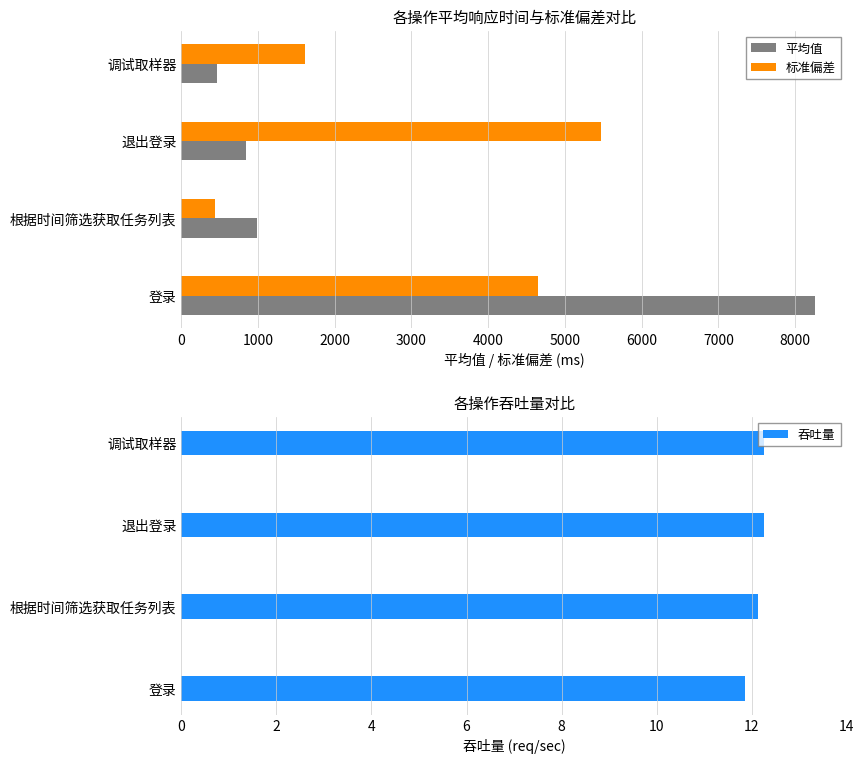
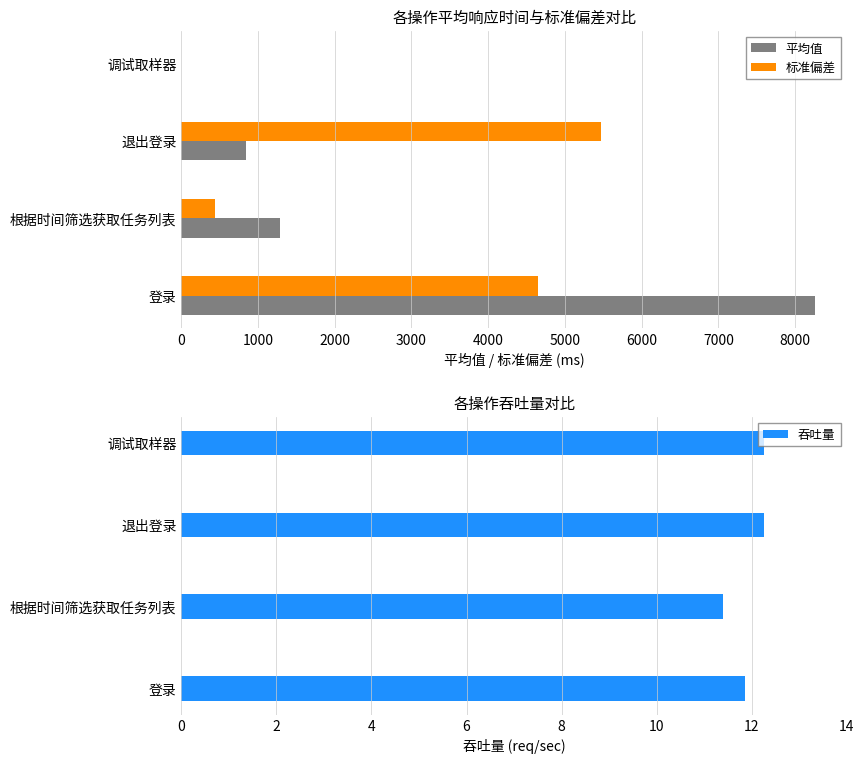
各操作平均响应时间与标准偏差对比, 标准偏差, 调试取样器: 1600 -> 0
各操作平均响应时间与标准偏差对比, 平均值, 调试取样器: 500 -> 0
各操作平均响应时间与标准偏差对比, 平均值, 根据时间筛选获取任务列表: 1000 -> 1300
各操作吞吐量对比, 根据时间筛选获取任务列表: 12.1 -> 11.4
